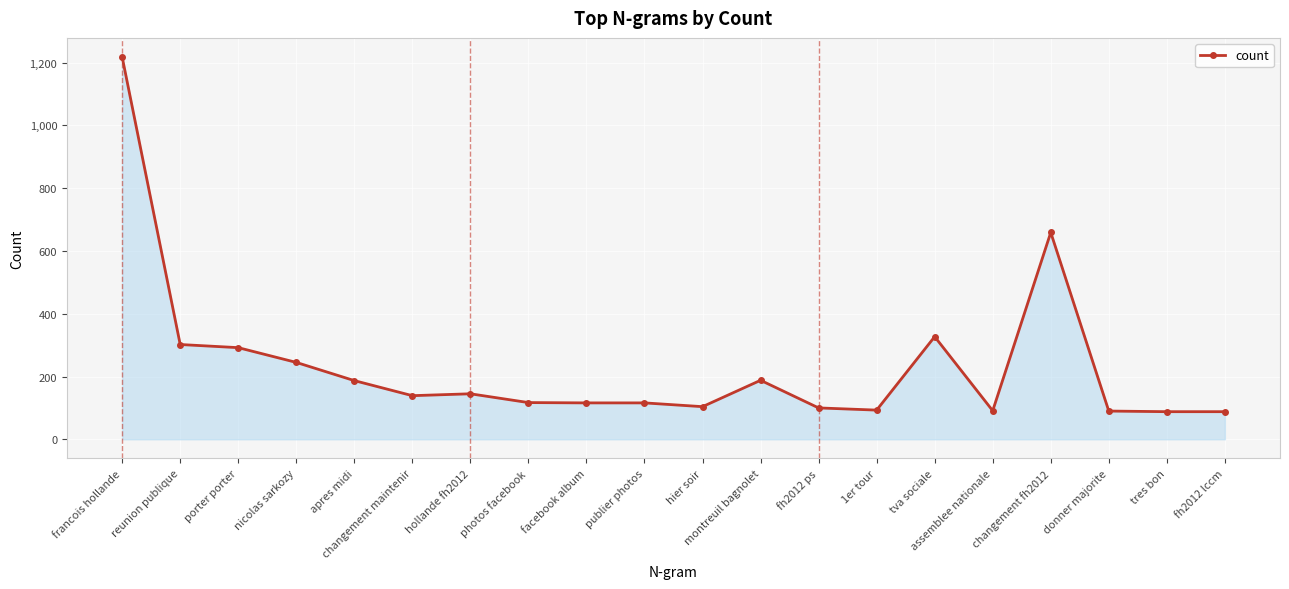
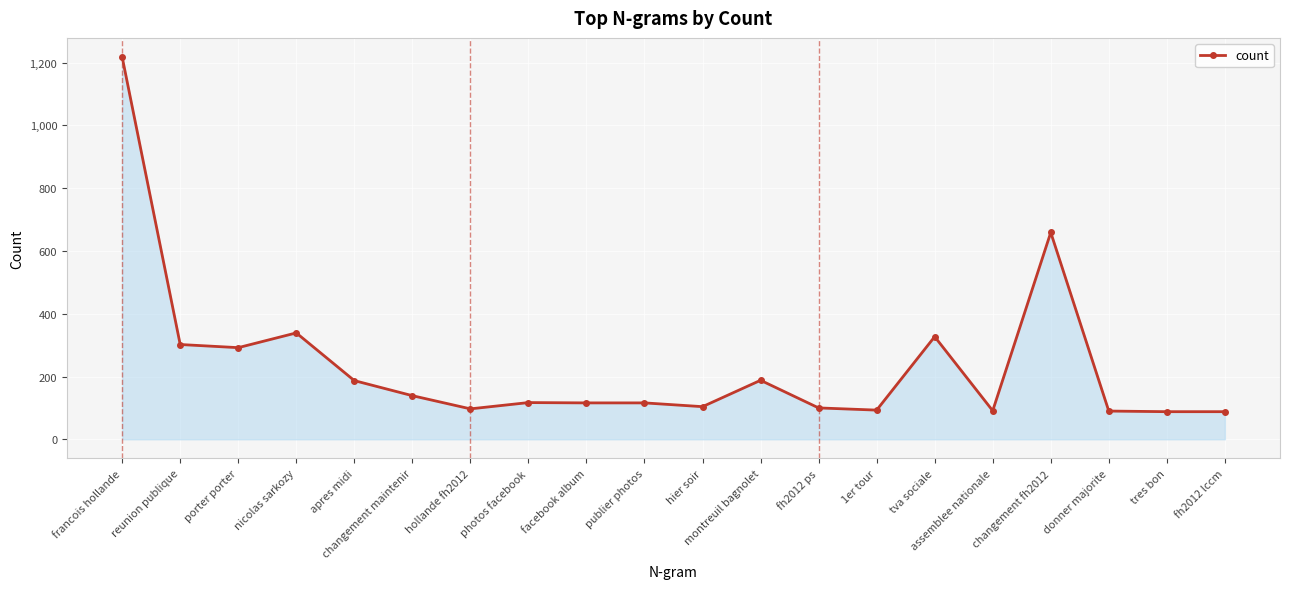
nicolas sarkozy: 250 -> 340
hollande fh2012: 150 -> 100
